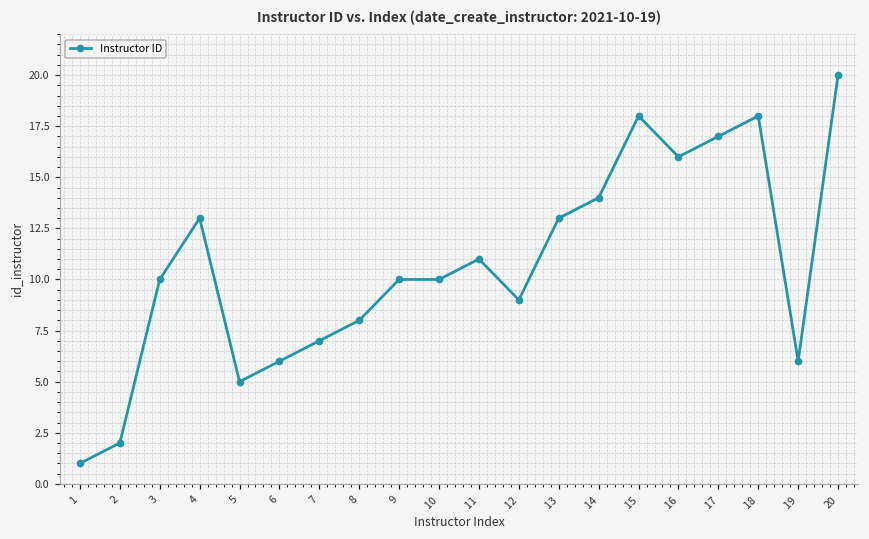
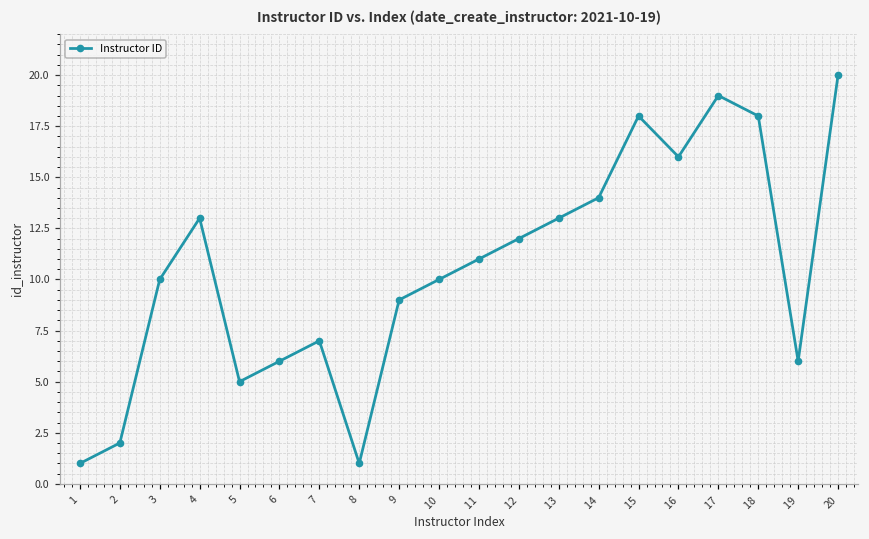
8: 8 -> 1
9: 10 -> 9
12: 9 -> 12
17: 17 -> 19
